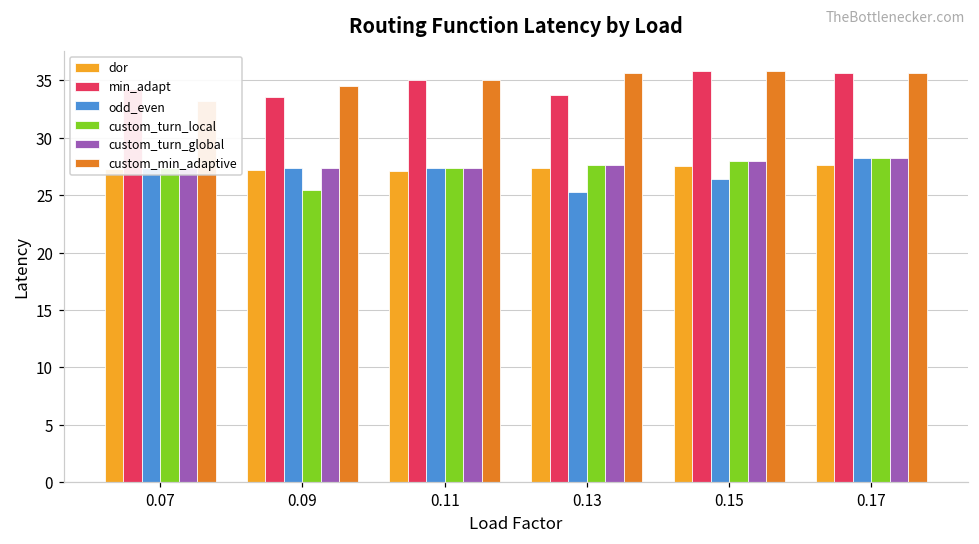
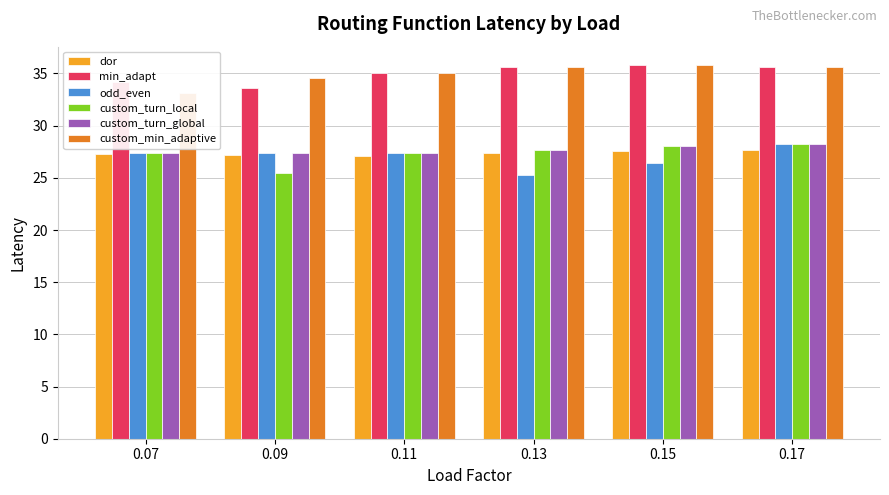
min_adapt, 0.13: 33.7 -> 35.6
